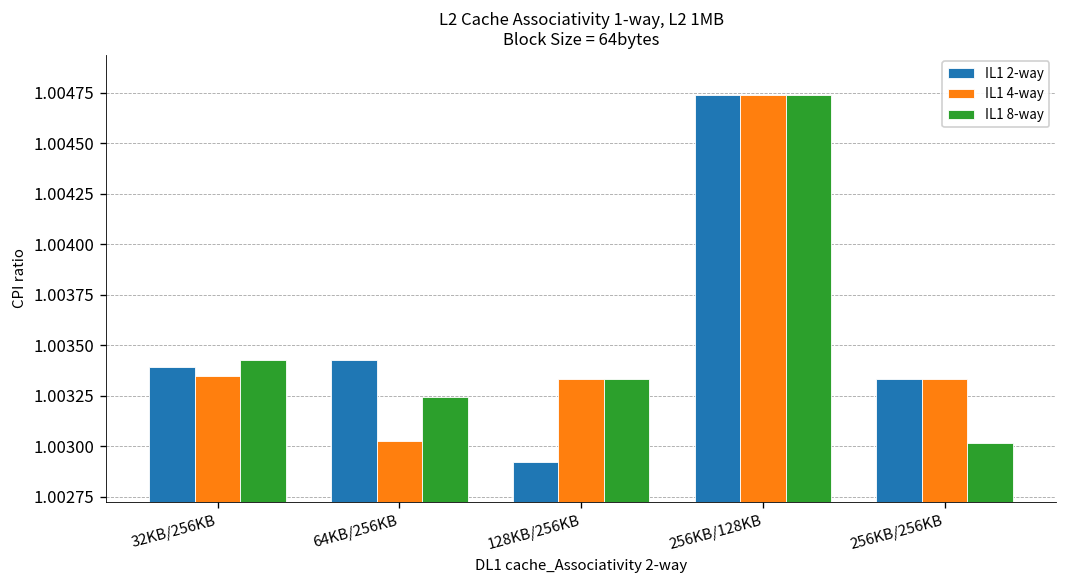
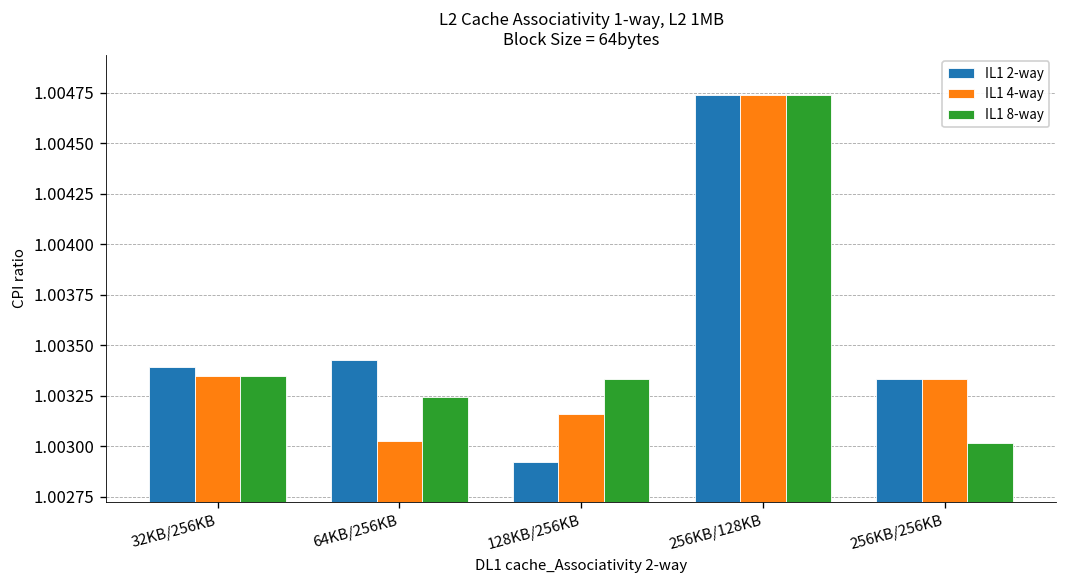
IL1 8-way, 32KB/256KB: 1.00343 -> 1.00335
IL1 4-way, 128KB/256KB: 1.00333 -> 1.00316
